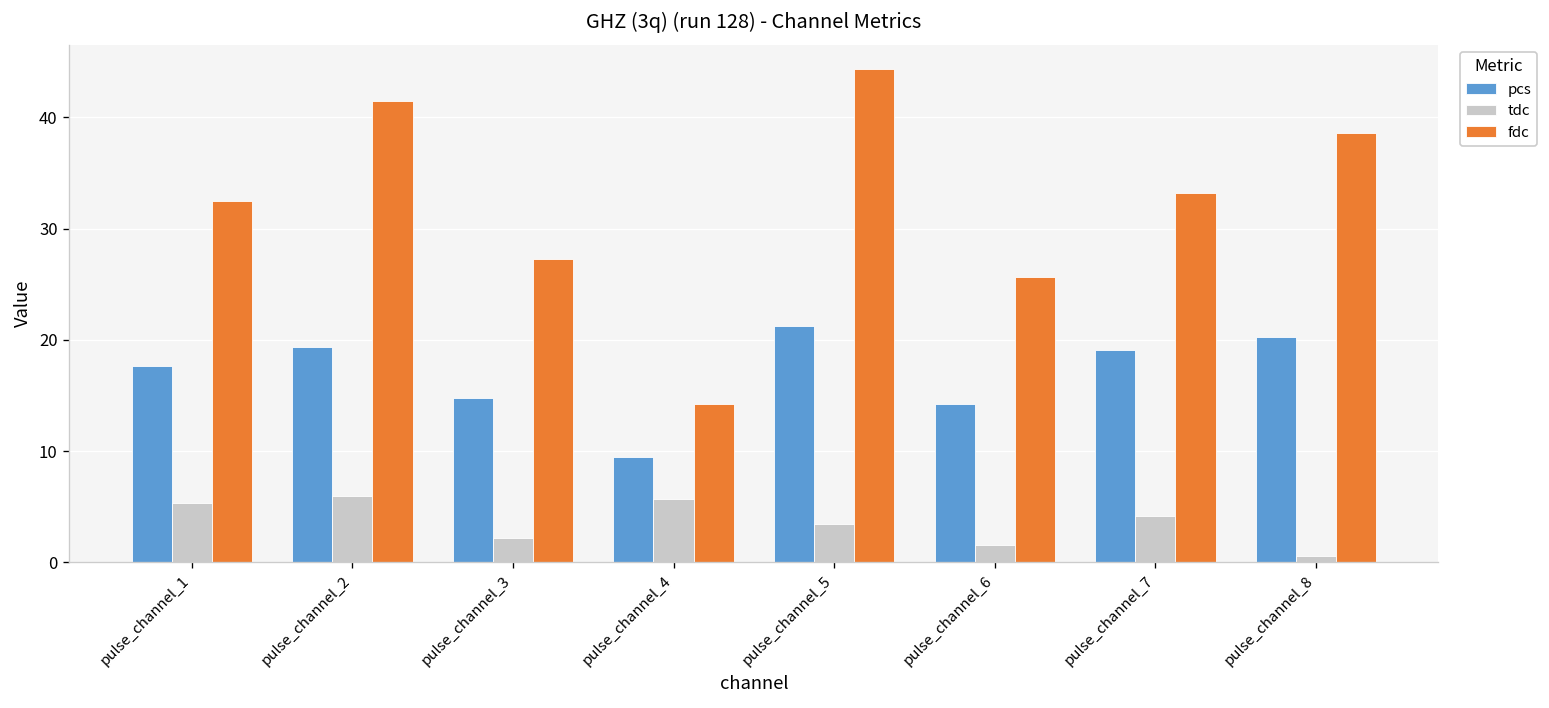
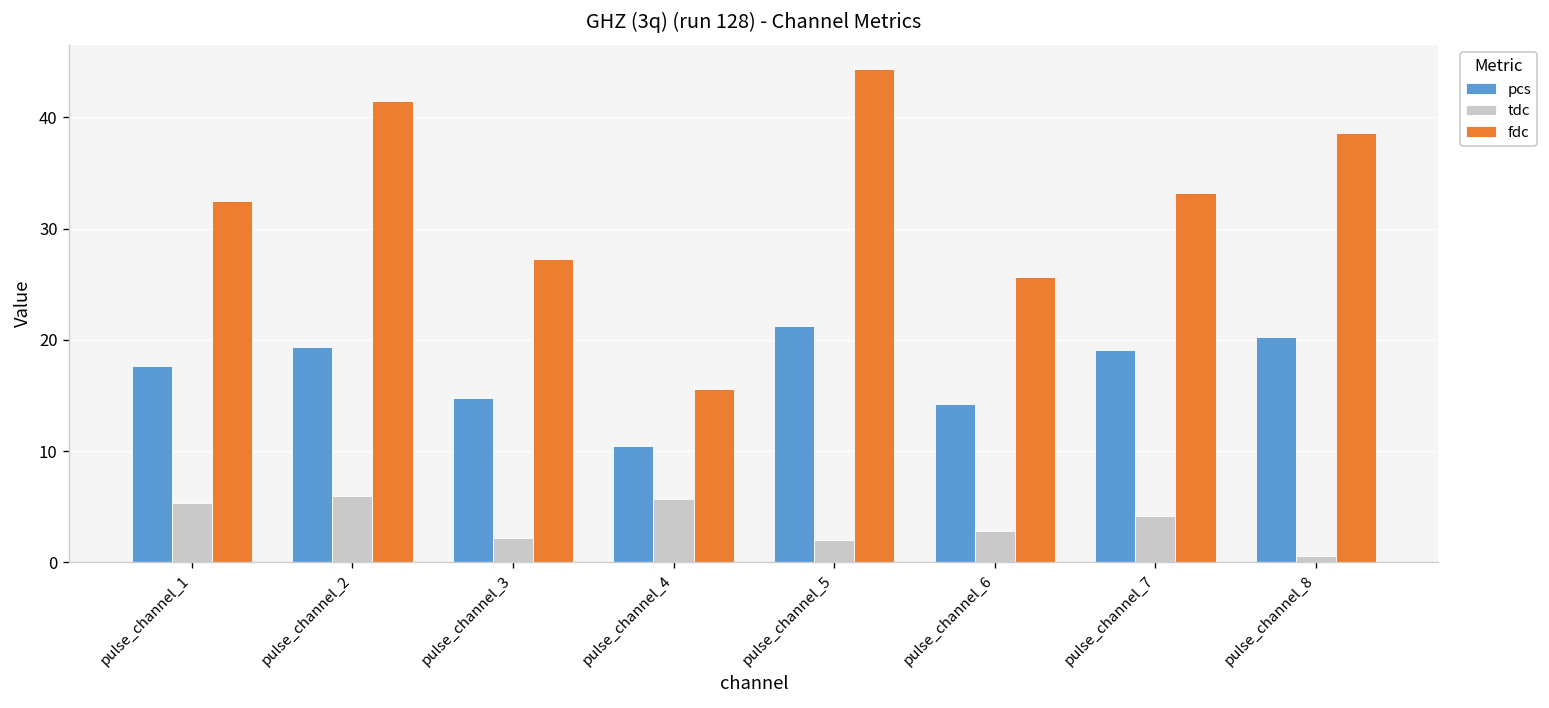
pcs, pulse_channel_4: 9 -> 10
fdc, pulse_channel_4: 14 -> 16
tdc, pulse_channel_5: 3 -> 2
tdc, pulse_channel_6: 2 -> 3
